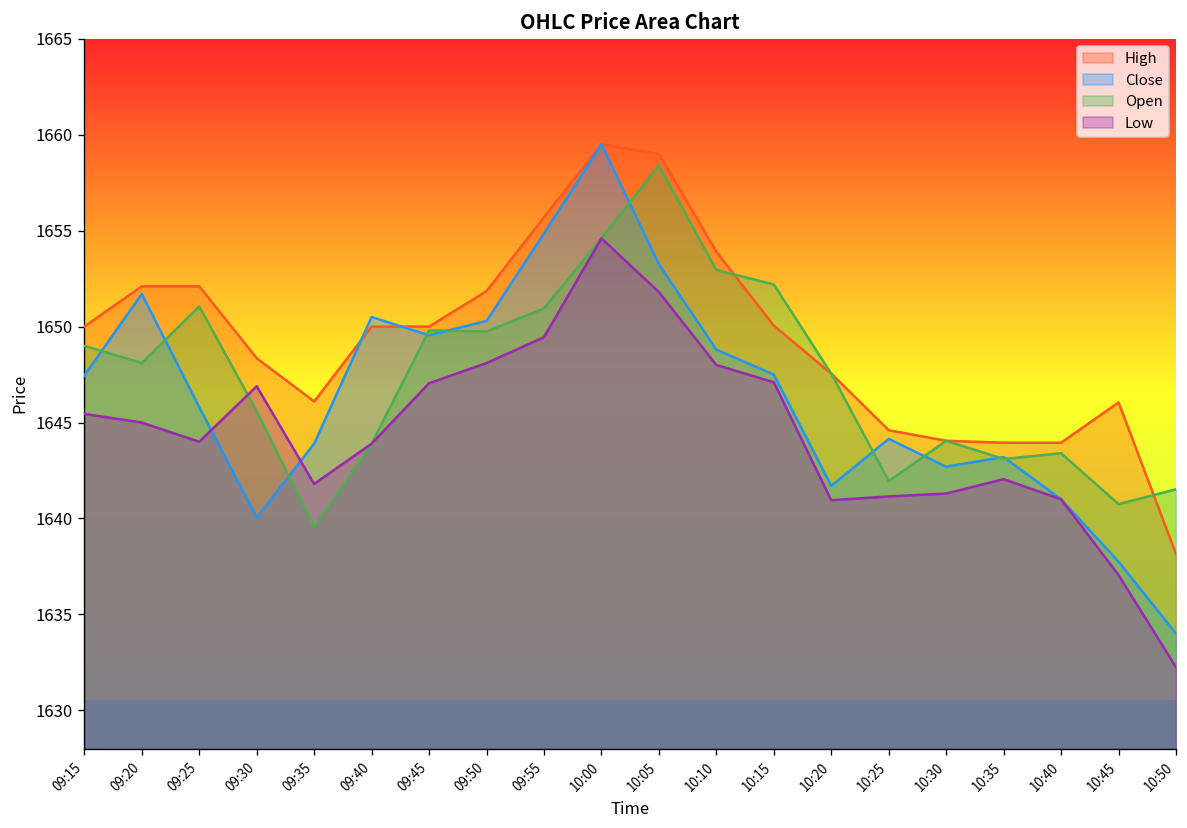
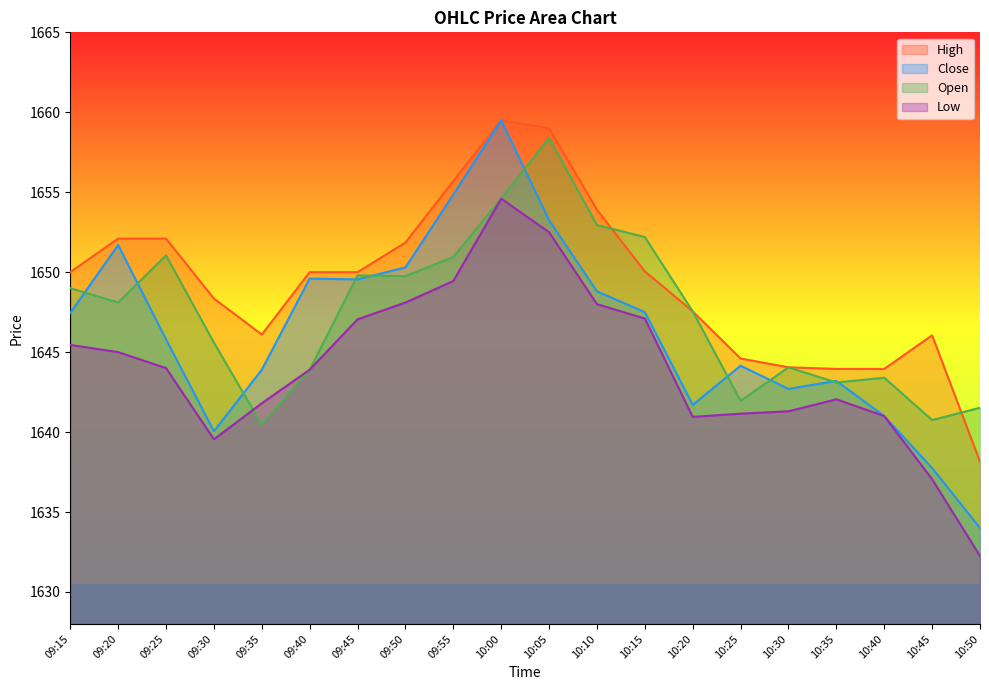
Low, 09:30: 1646.9 -> 1639.6
Open, 09:35: 1639.5 -> 1640.5
Close, 09:40: 1650.5 -> 1649.6
Low, 10:05: 1651.8 -> 1652.5
